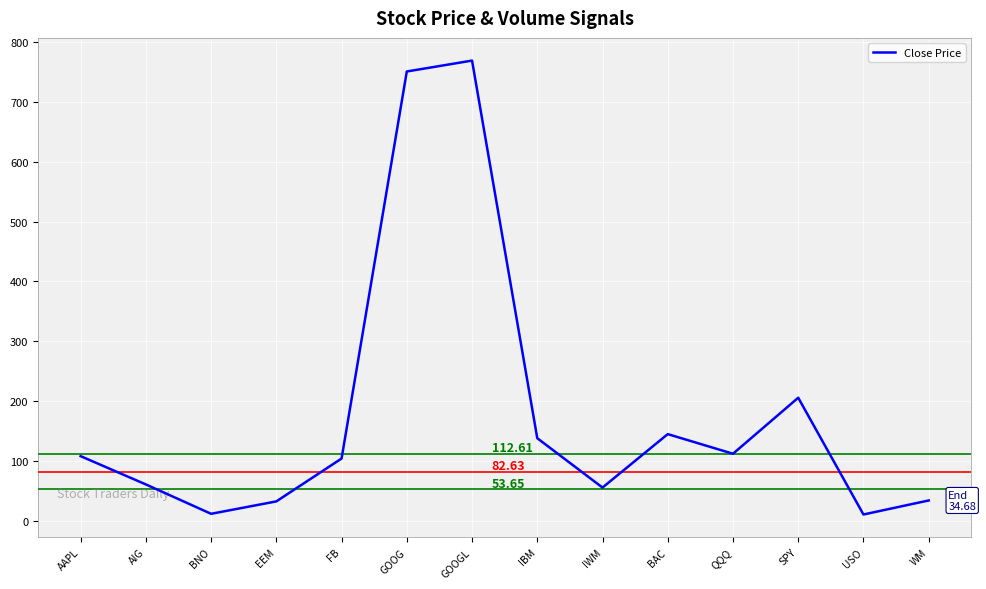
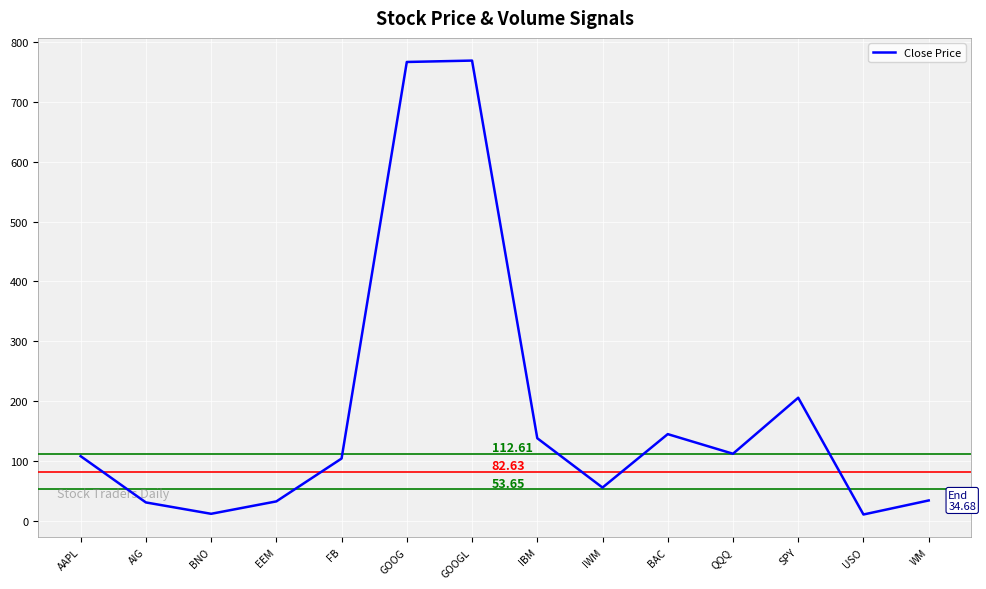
AIG: 60 -> 30
GOOG: 750 -> 770
